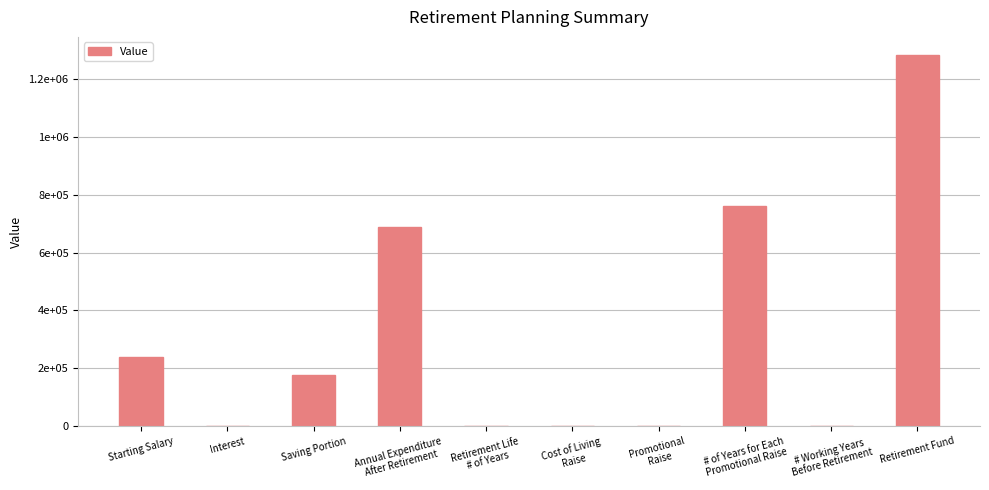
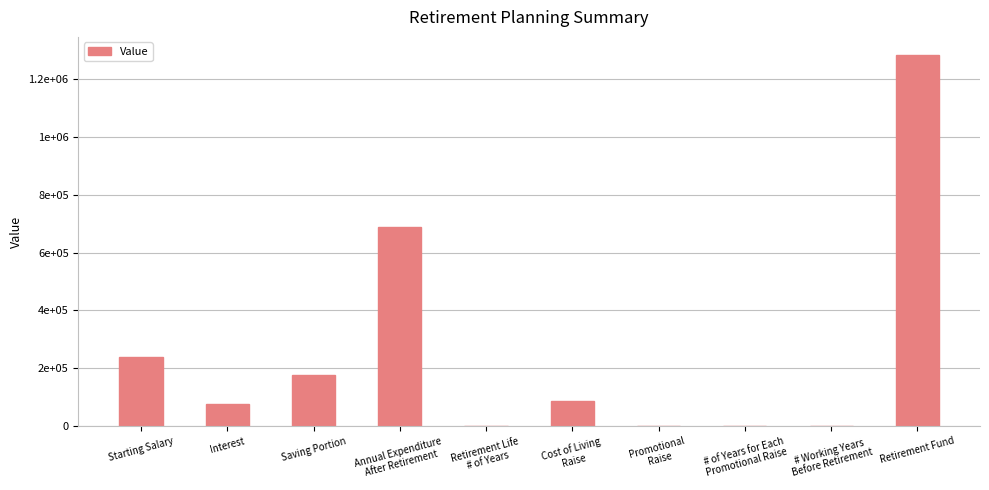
Interest: 0 -> 80000
Cost of Living Raise: 0 -> 90000
# of Years for Each Promotional Raise: 760000 -> 0
